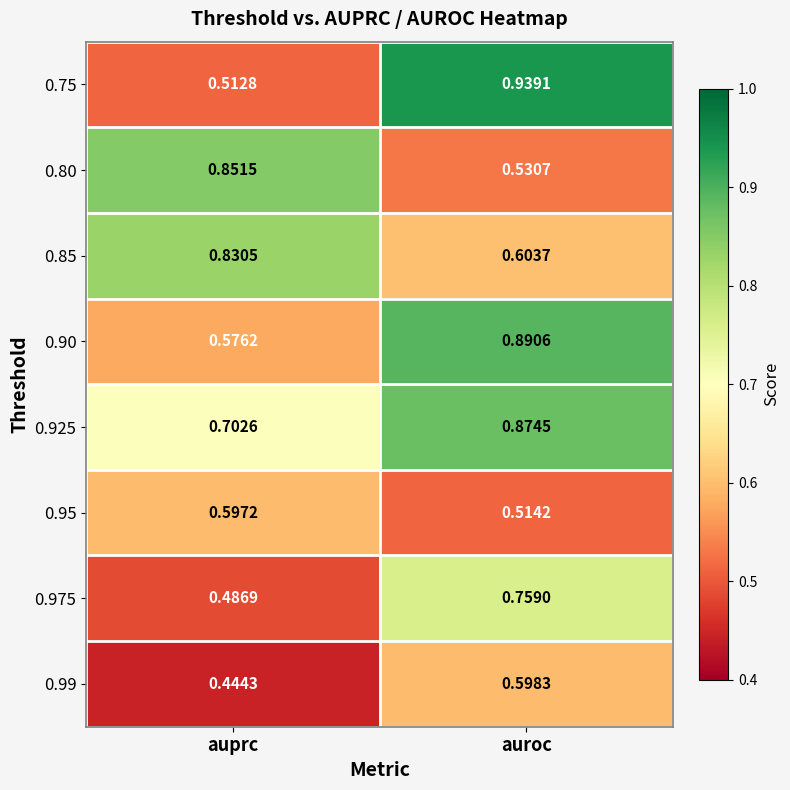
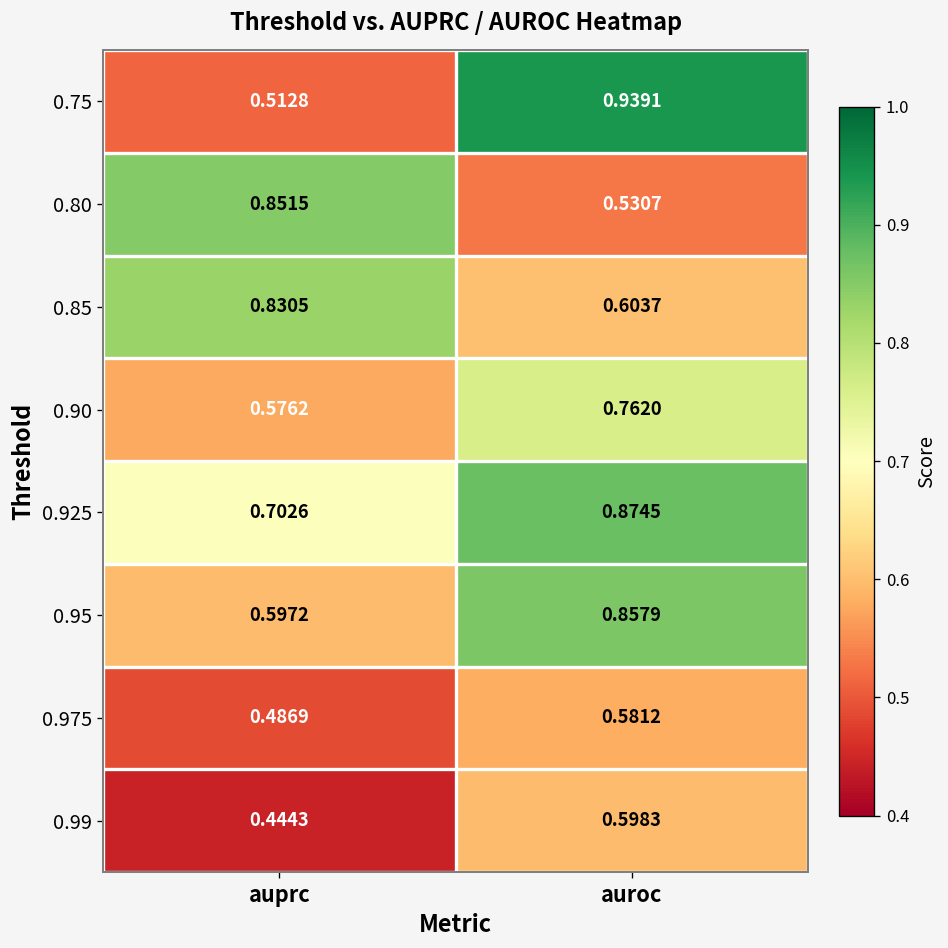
0.90, auroc: 0.8906 -> 0.7620
0.95, auroc: 0.5142 -> 0.8579
0.975, auroc: 0.7590 -> 0.5812
